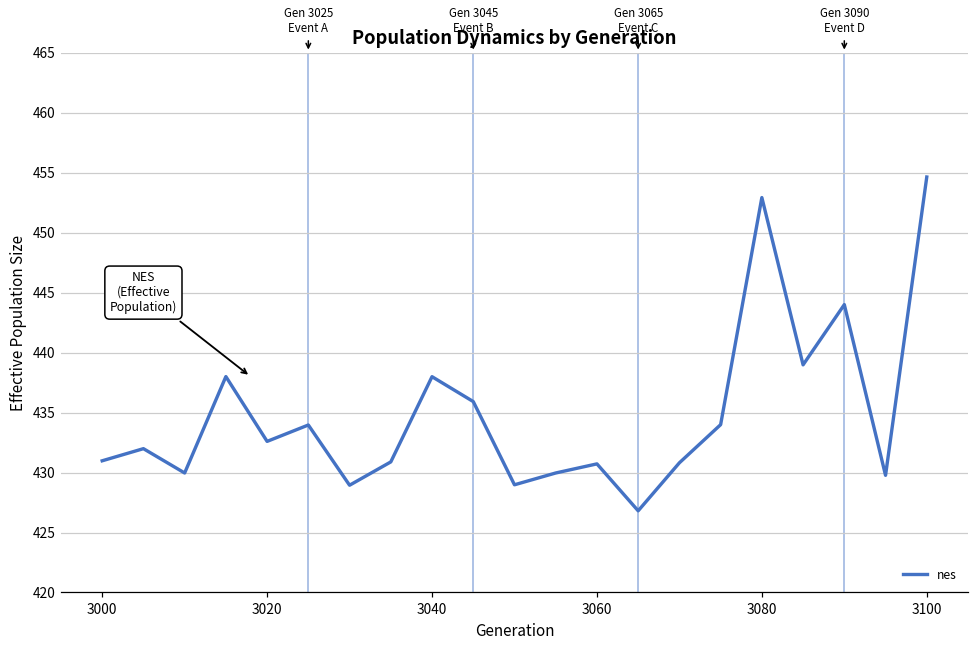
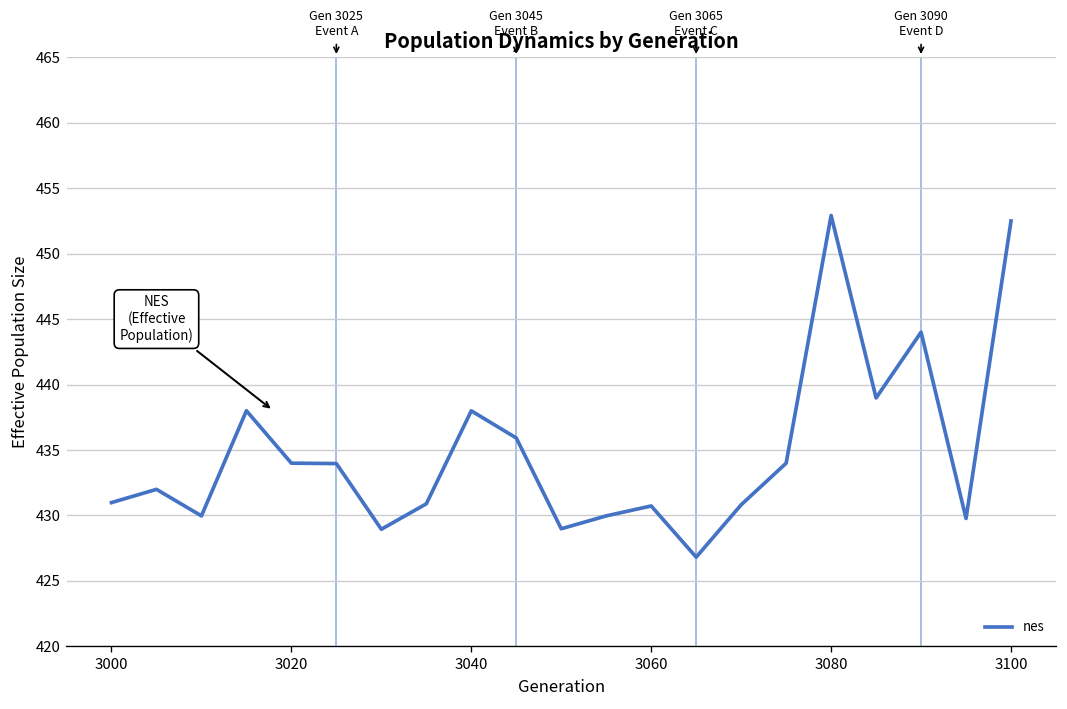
nes, 3020: 432.6 -> 434.0
nes, 3100: 454.6 -> 452.5
